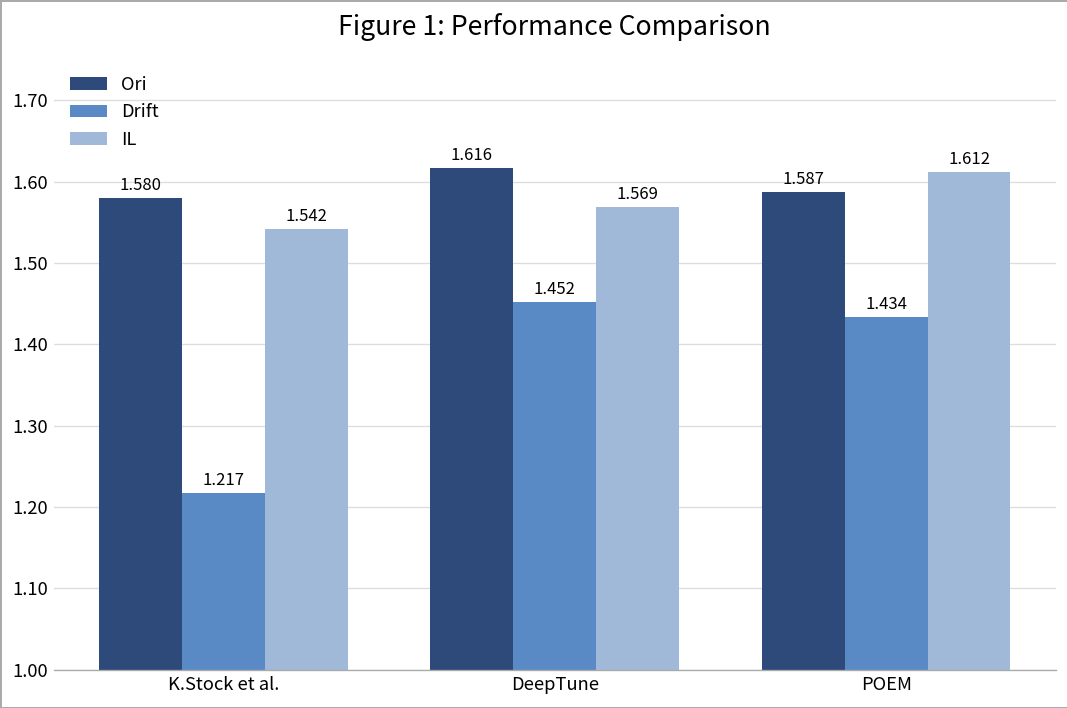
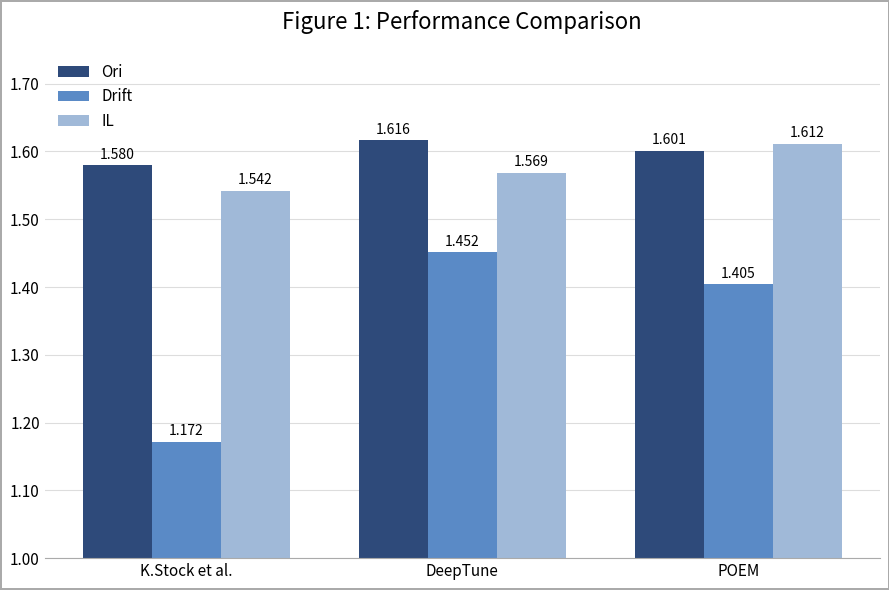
Drift, K.Stock et al.: 1.217 -> 1.172
Ori, POEM: 1.587 -> 1.601
Drift, POEM: 1.434 -> 1.405
